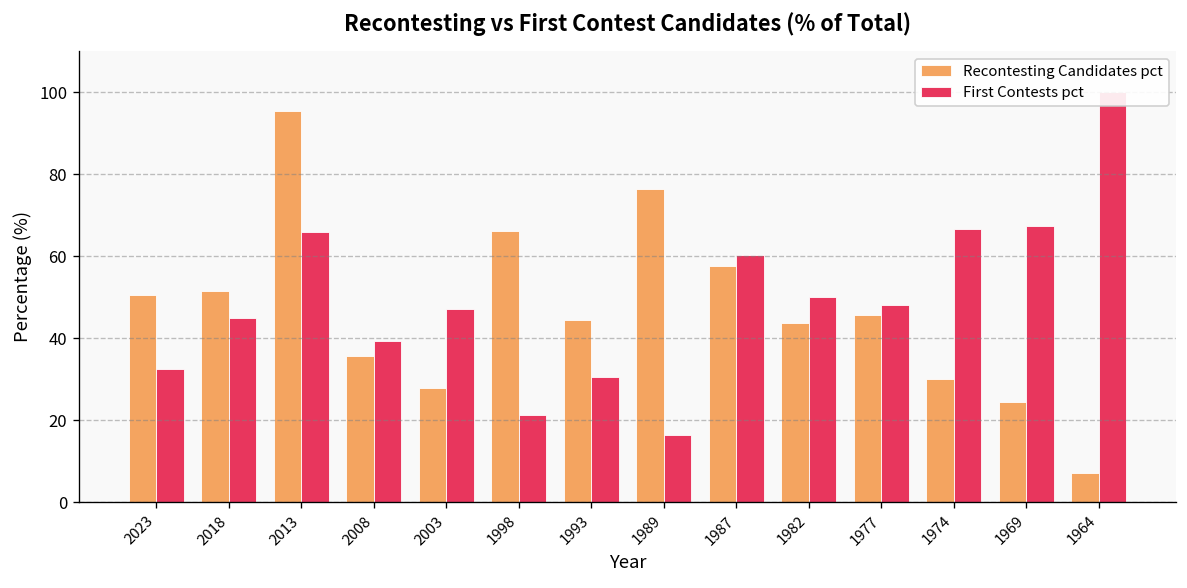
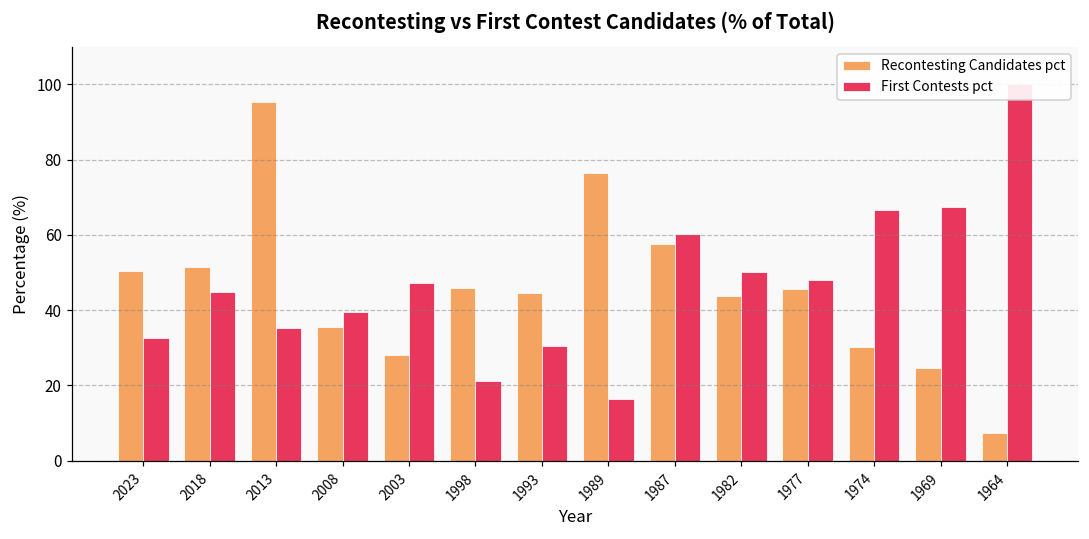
First Contests pct, 2013: 66 -> 35
Recontesting Candidates pct, 1998: 66 -> 46
